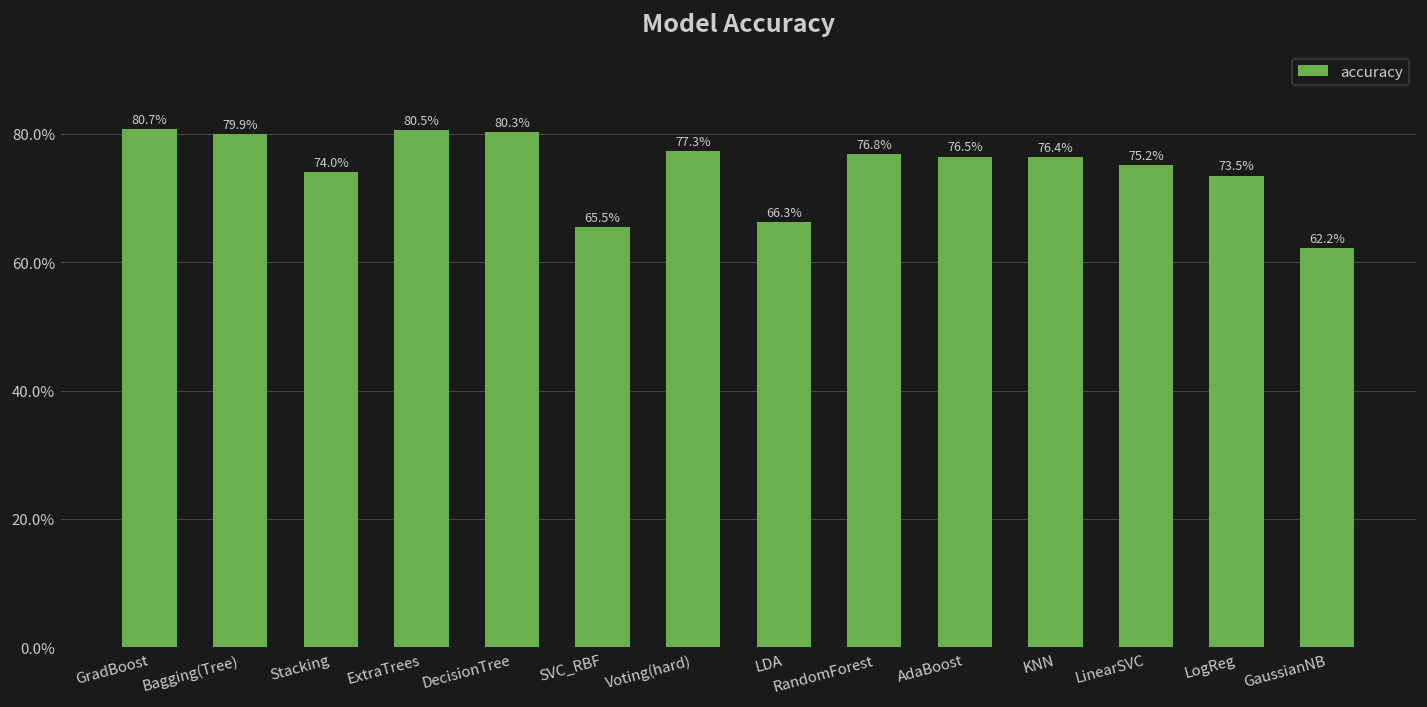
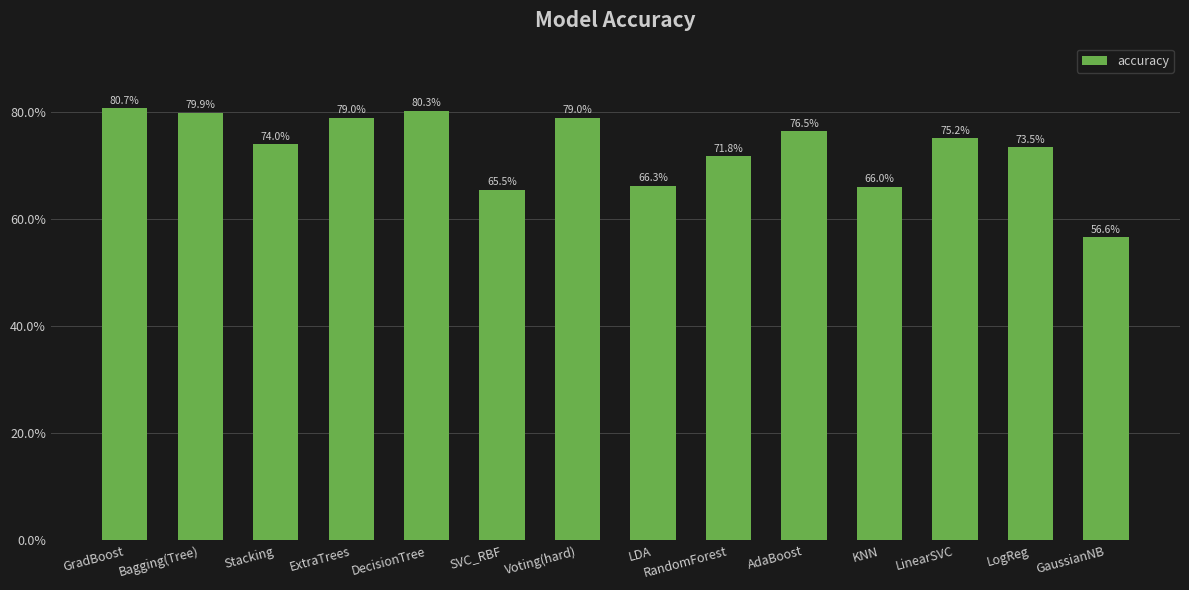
ExtraTrees: 80.5% -> 79.0%
Voting(hard): 77.3% -> 79.0%
RandomForest: 76.8% -> 71.8%
KNN: 76.4% -> 66.0%
GaussianNB: 62.2% -> 56.6%
